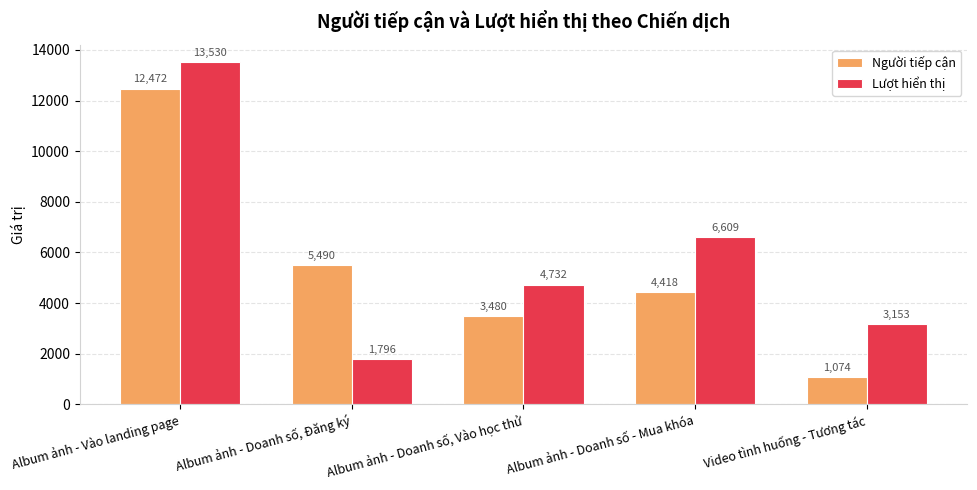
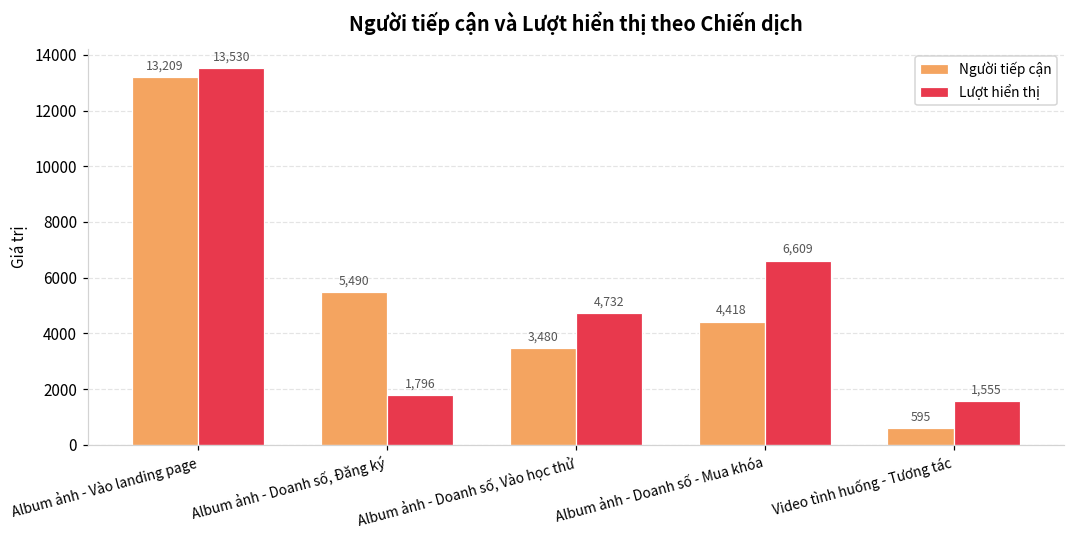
Người tiếp cận, Album ảnh - Vào landing page: 12,472 -> 13,209
Người tiếp cận, Video tình huống - Tương tác: 1,074 -> 595
Lượt hiển thị, Video tình huống - Tương tác: 3,153 -> 1,555
